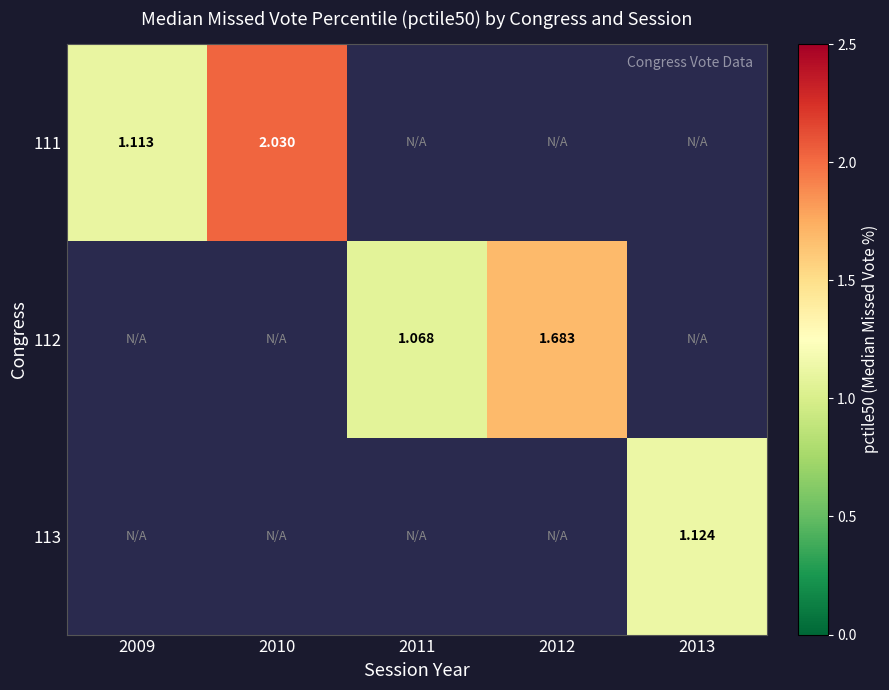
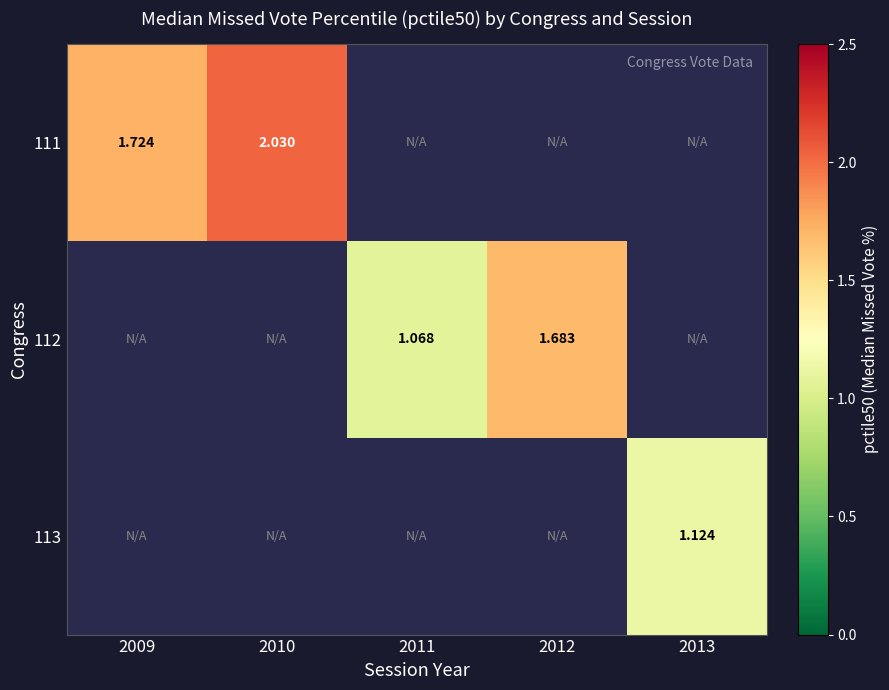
111, 2009: 1.113 -> 1.724
